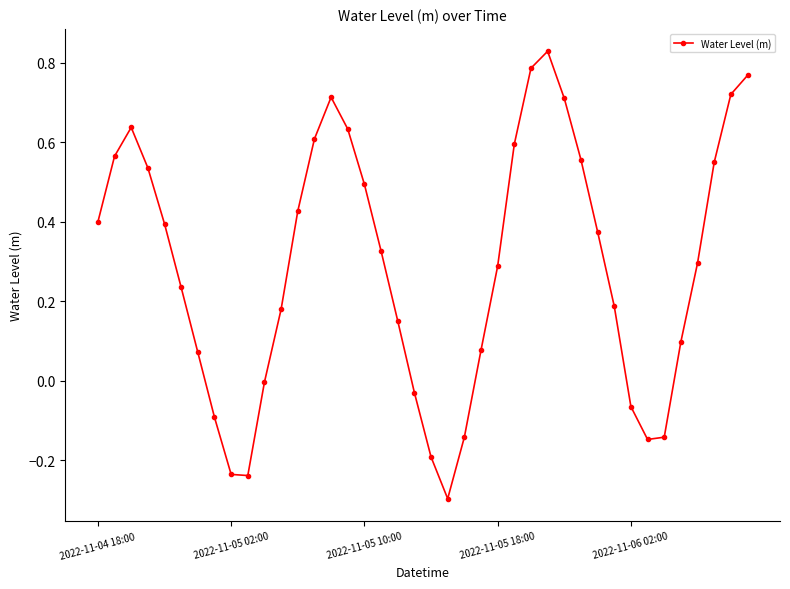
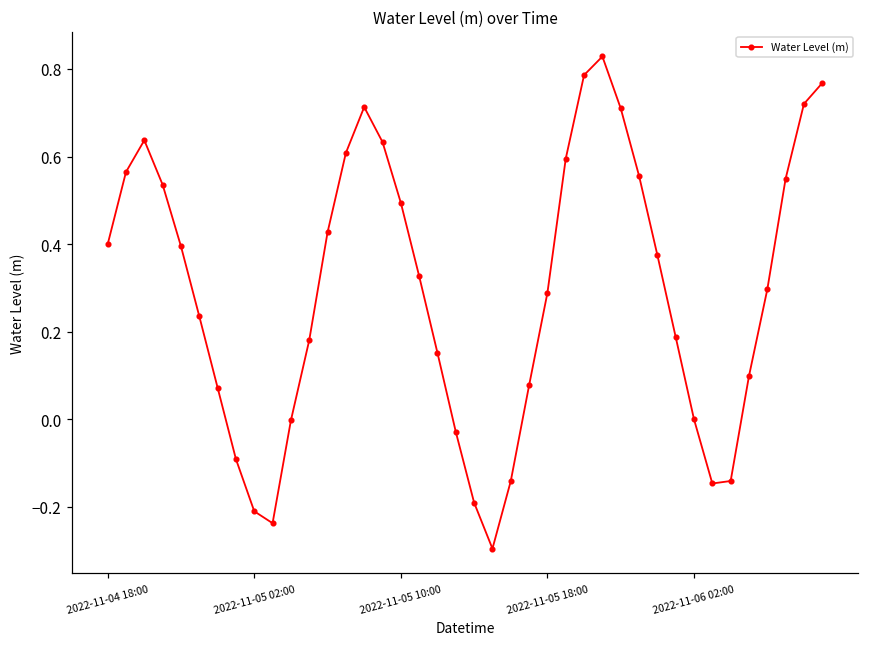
2022-11-05 02:00: -0.24 -> -0.21
2022-11-06 02:00: -0.06 -> 0.00
